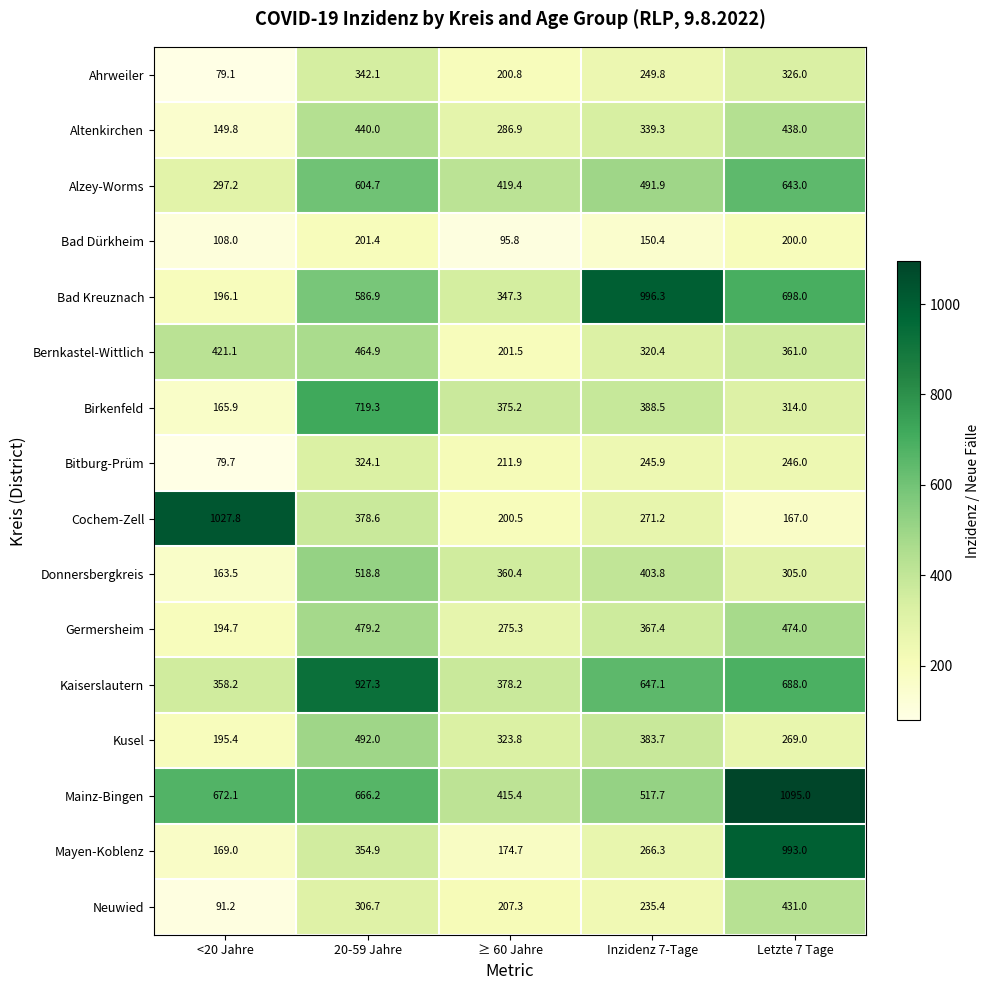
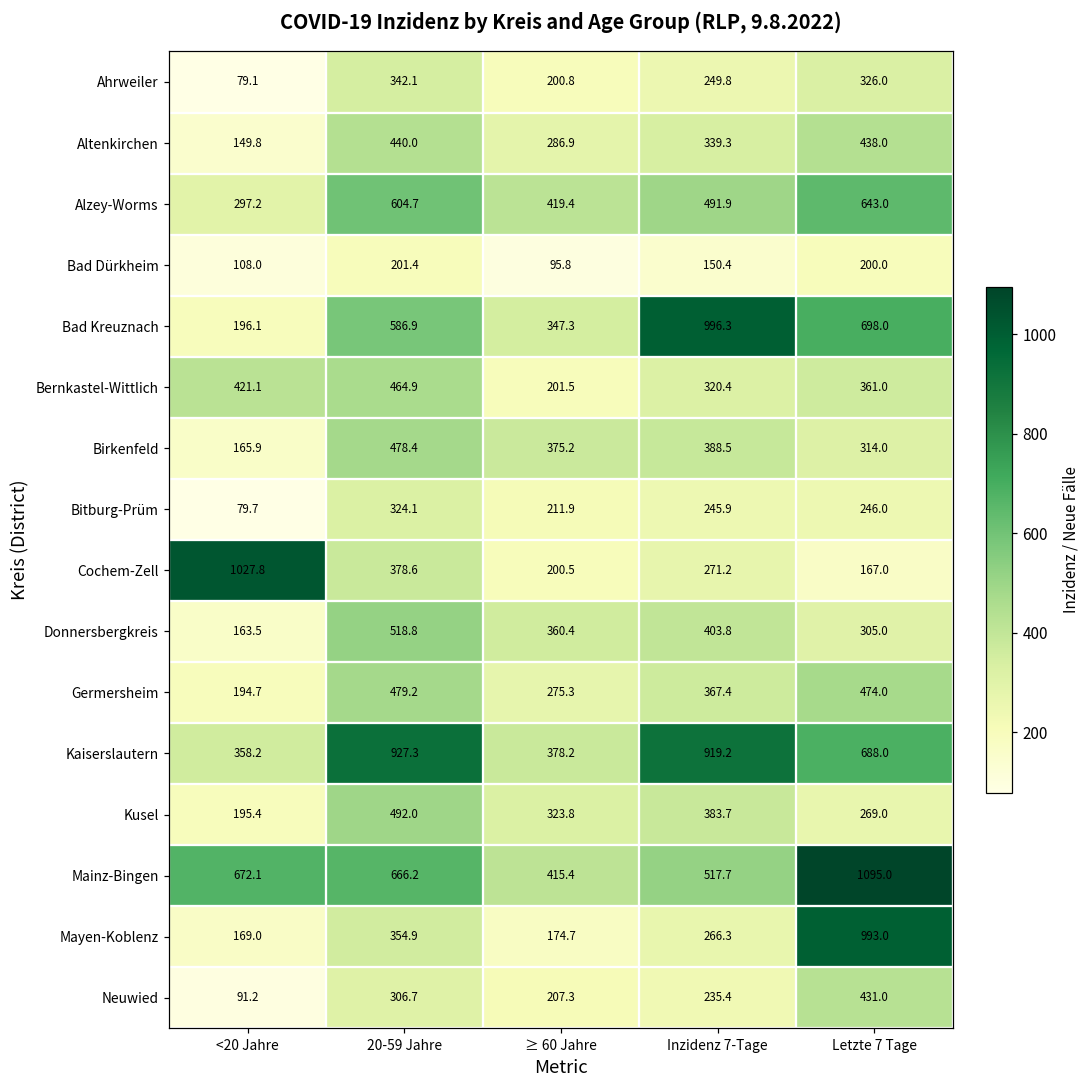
Birkenfeld, 20-59 Jahre: 719.3 -> 478.4
Kaiserslautern, Inzidenz 7-Tage: 647.1 -> 919.2
